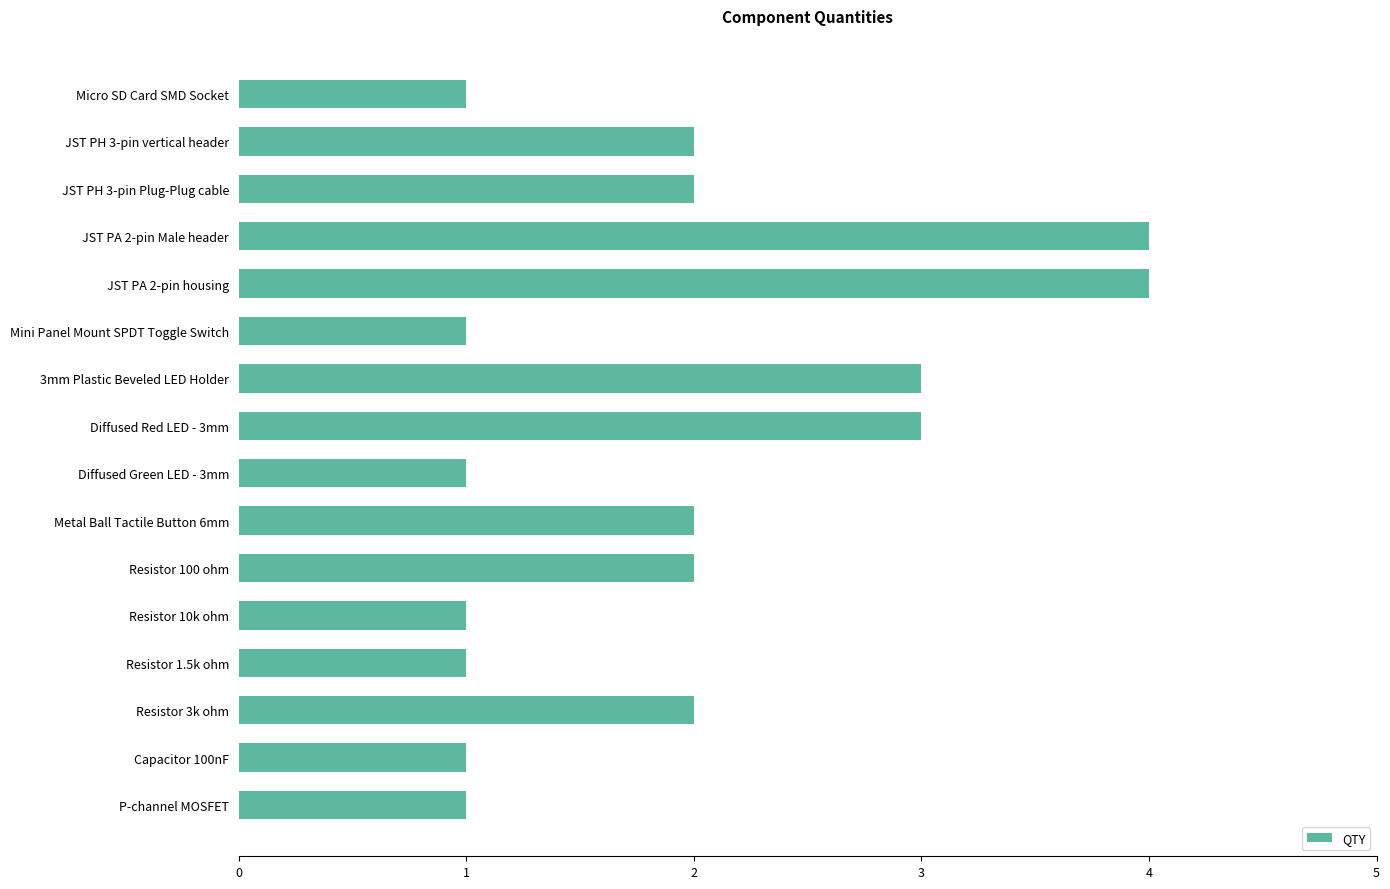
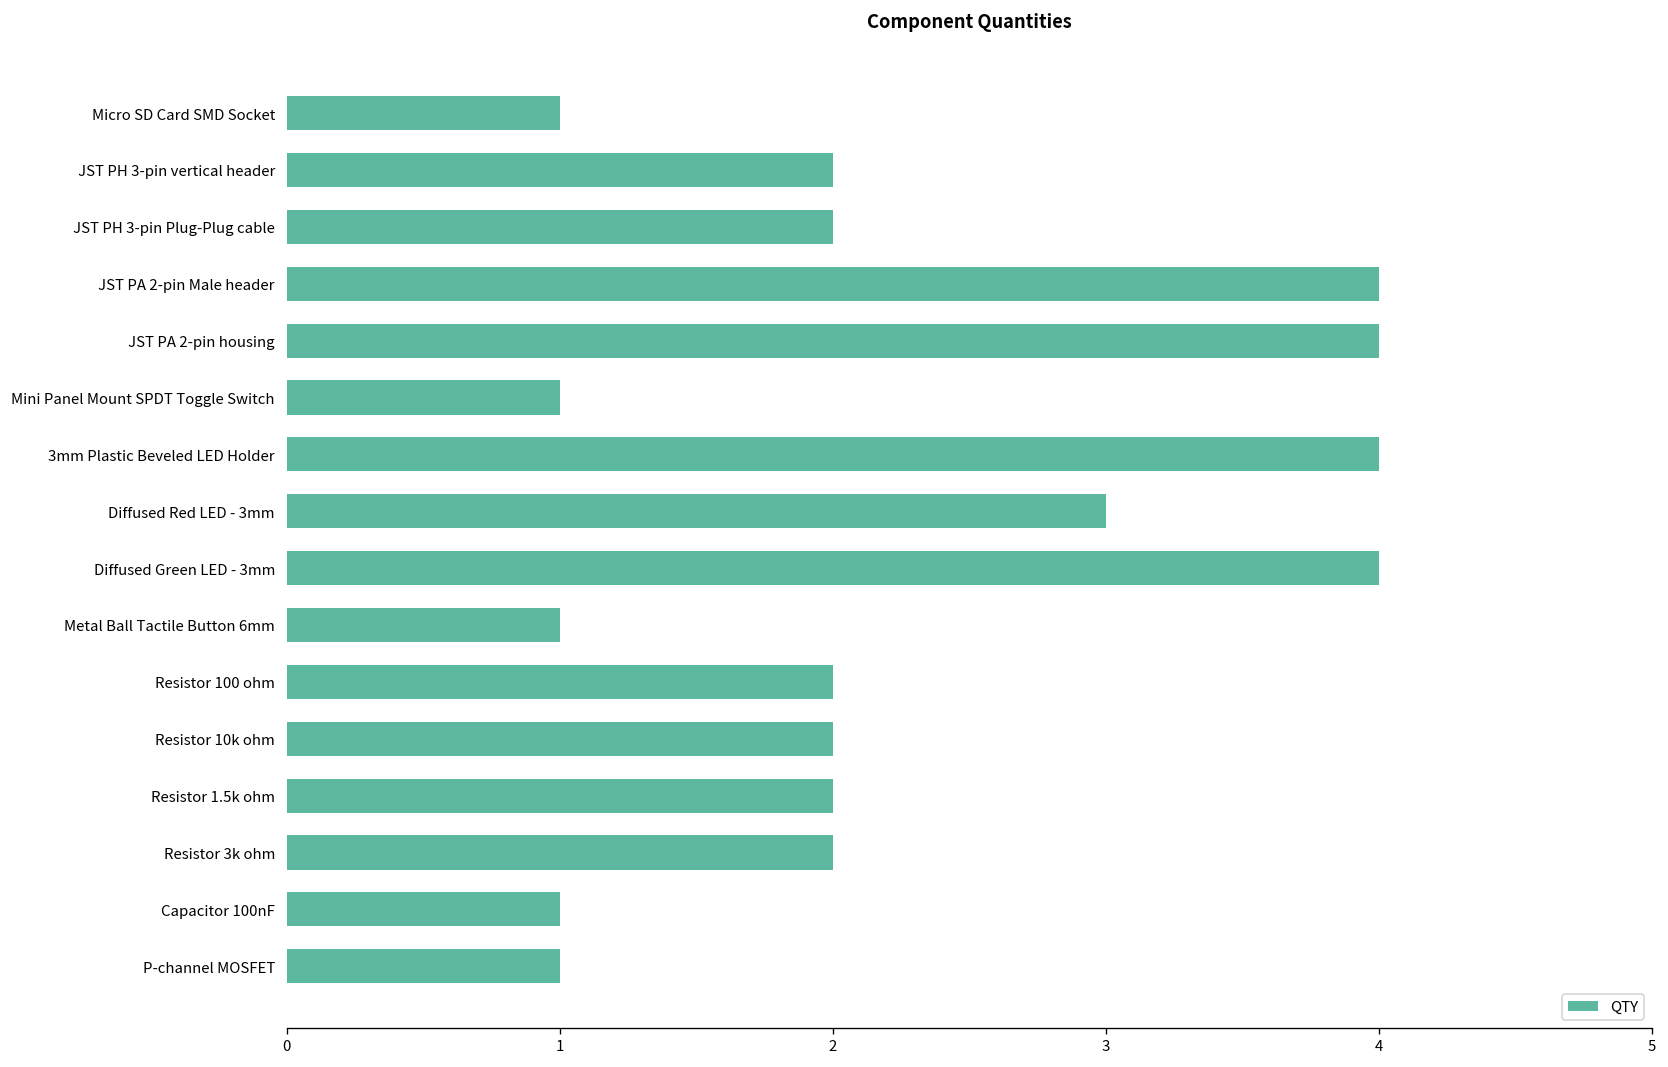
3mm Plastic Beveled LED Holder: 3 -> 4
Diffused Green LED - 3mm: 1 -> 4
Metal Ball Tactile Button 6mm: 2 -> 1
Resistor 10k ohm: 1 -> 2
Resistor 1.5k ohm: 1 -> 2
